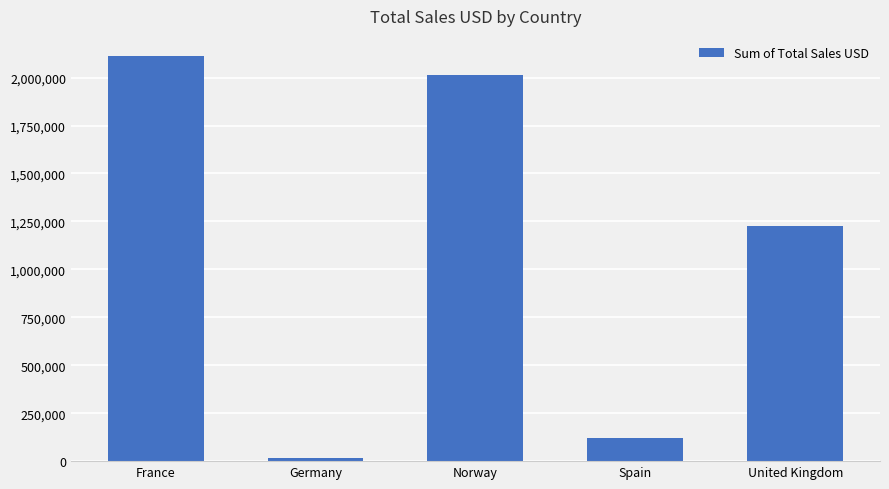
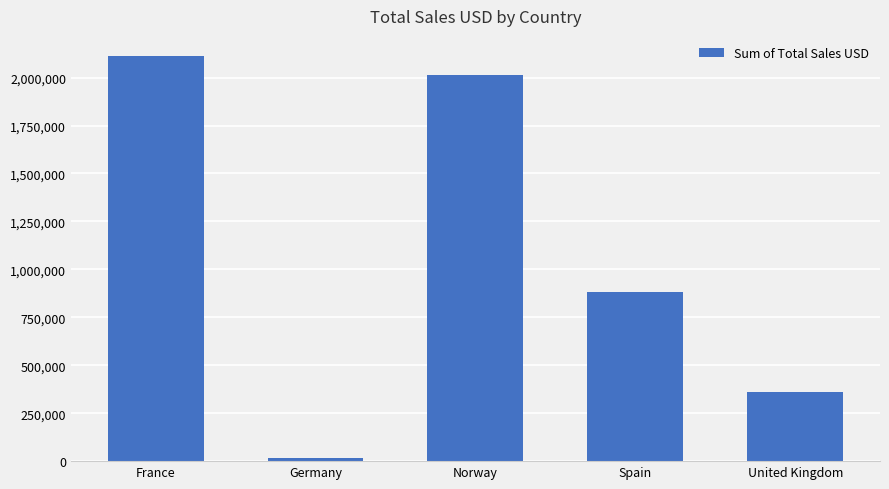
Spain: 120,000 -> 880,000
United Kingdom: 1,230,000 -> 360,000
